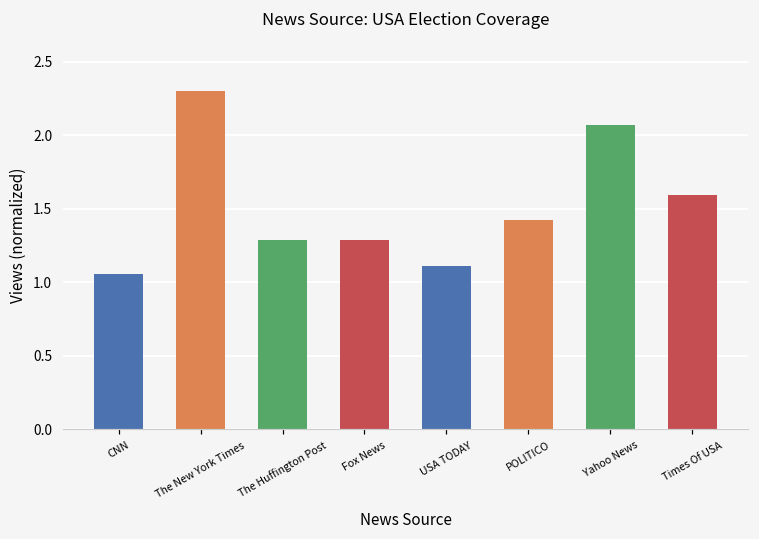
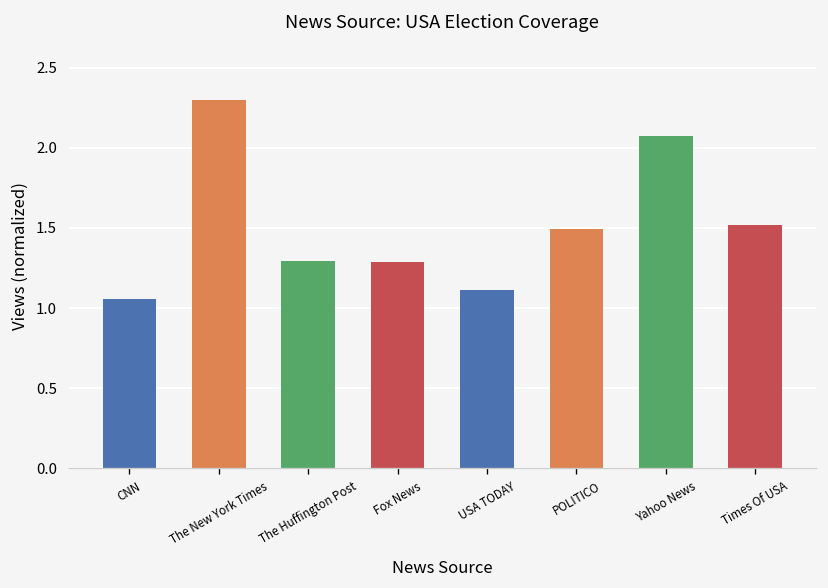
POLITICO: 1.43 -> 1.49
Times Of USA: 1.59 -> 1.52
